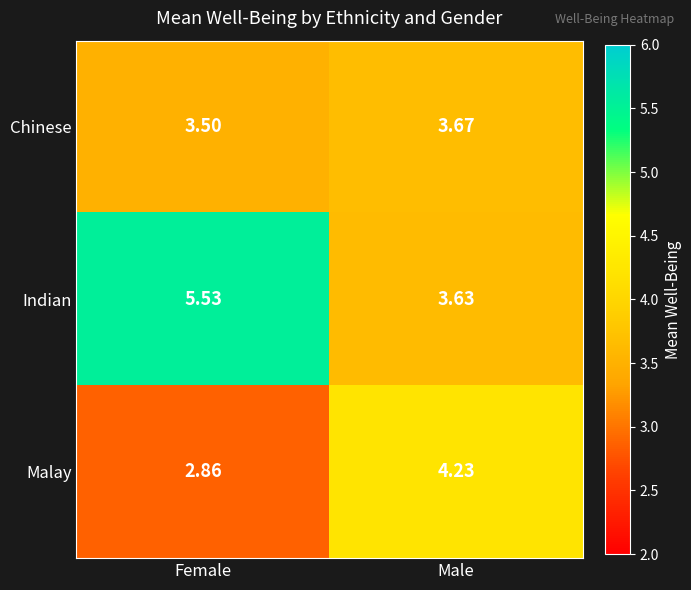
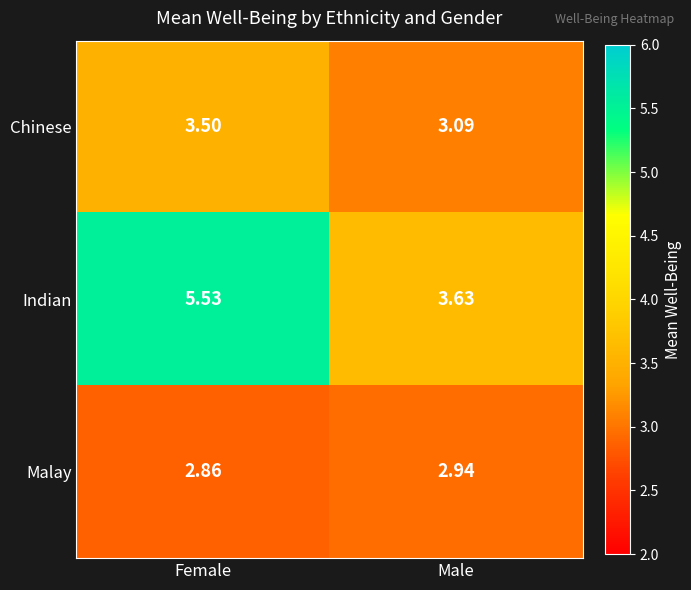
Chinese, Male: 3.67 -> 3.09
Malay, Male: 4.23 -> 2.94
